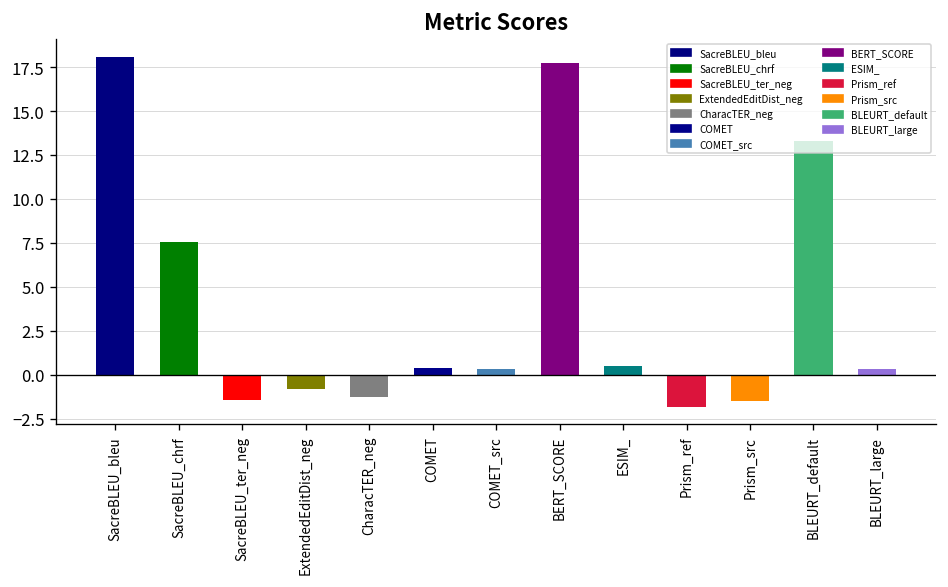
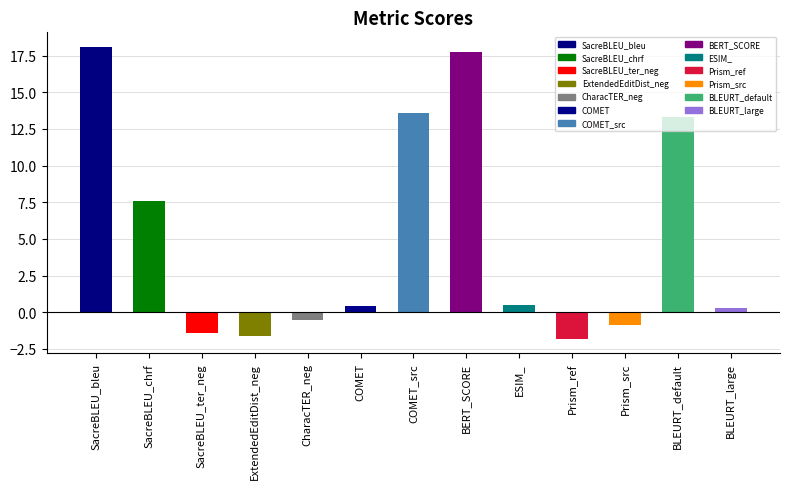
ExtendedEditDist_neg: -0.8 -> -1.6
CharacTER_neg: -1.2 -> -0.5
COMET_src: 0.3 -> 13.6
Prism_src: -1.5 -> -0.9
